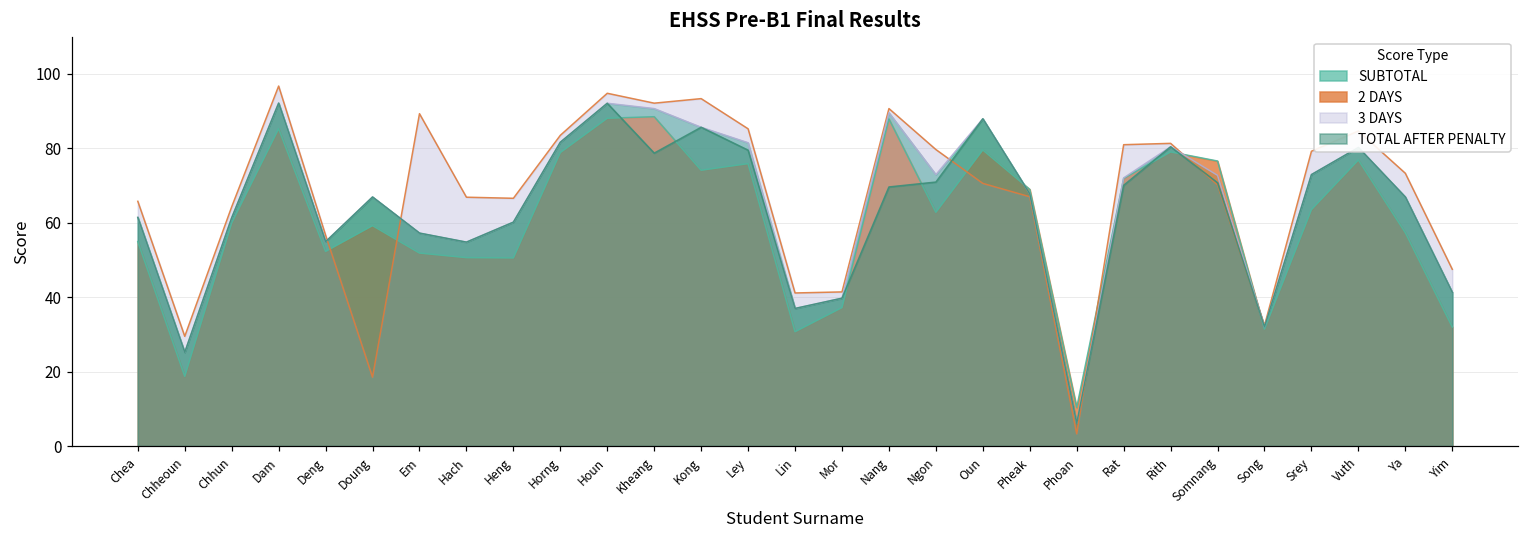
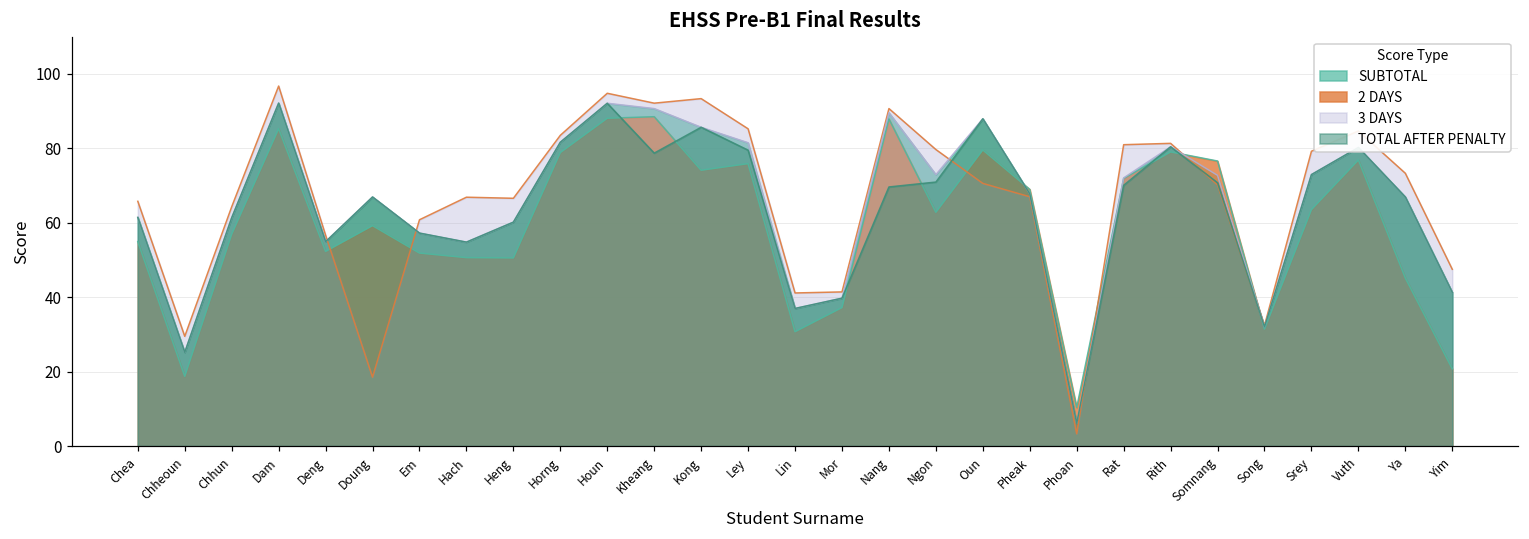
2 DAYS, Chhun: 60 -> 57
3 DAYS, Em: 89 -> 61
2 DAYS, Ya: 57 -> 45
2 DAYS, Yim: 32 -> 21
